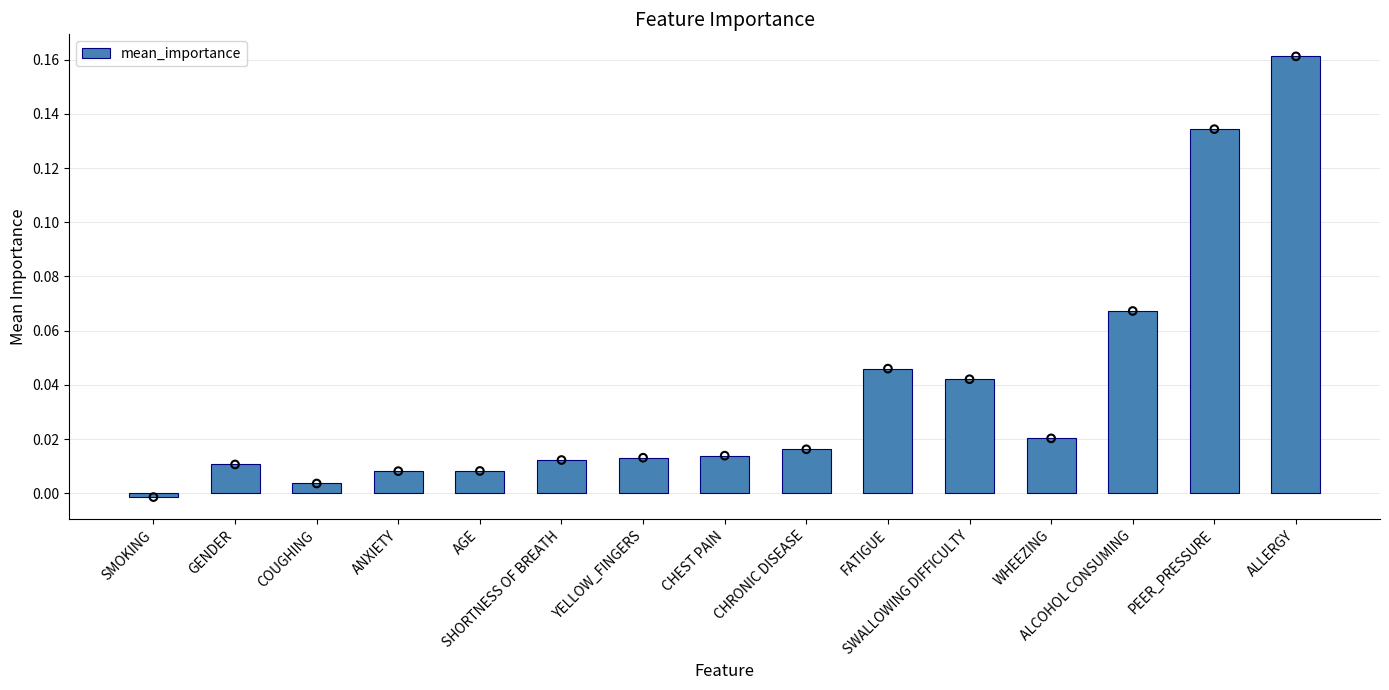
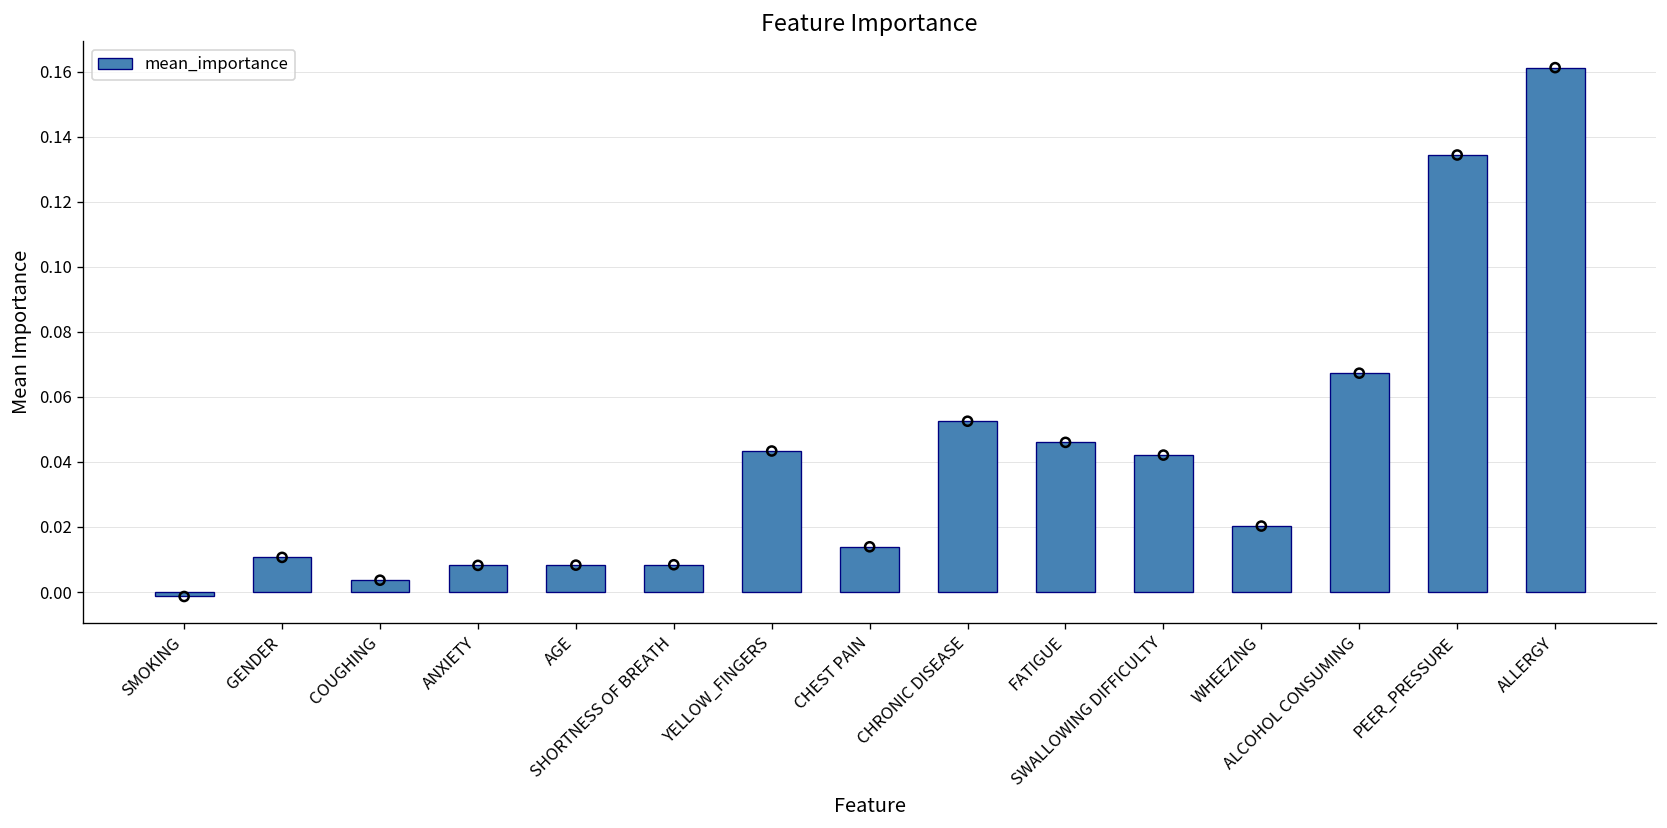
mean_importance, SHORTNESS OF BREATH: 0.012 -> 0.008
mean_importance, YELLOW_FINGERS: 0.013 -> 0.043
mean_importance, CHRONIC DISEASE: 0.016 -> 0.052
